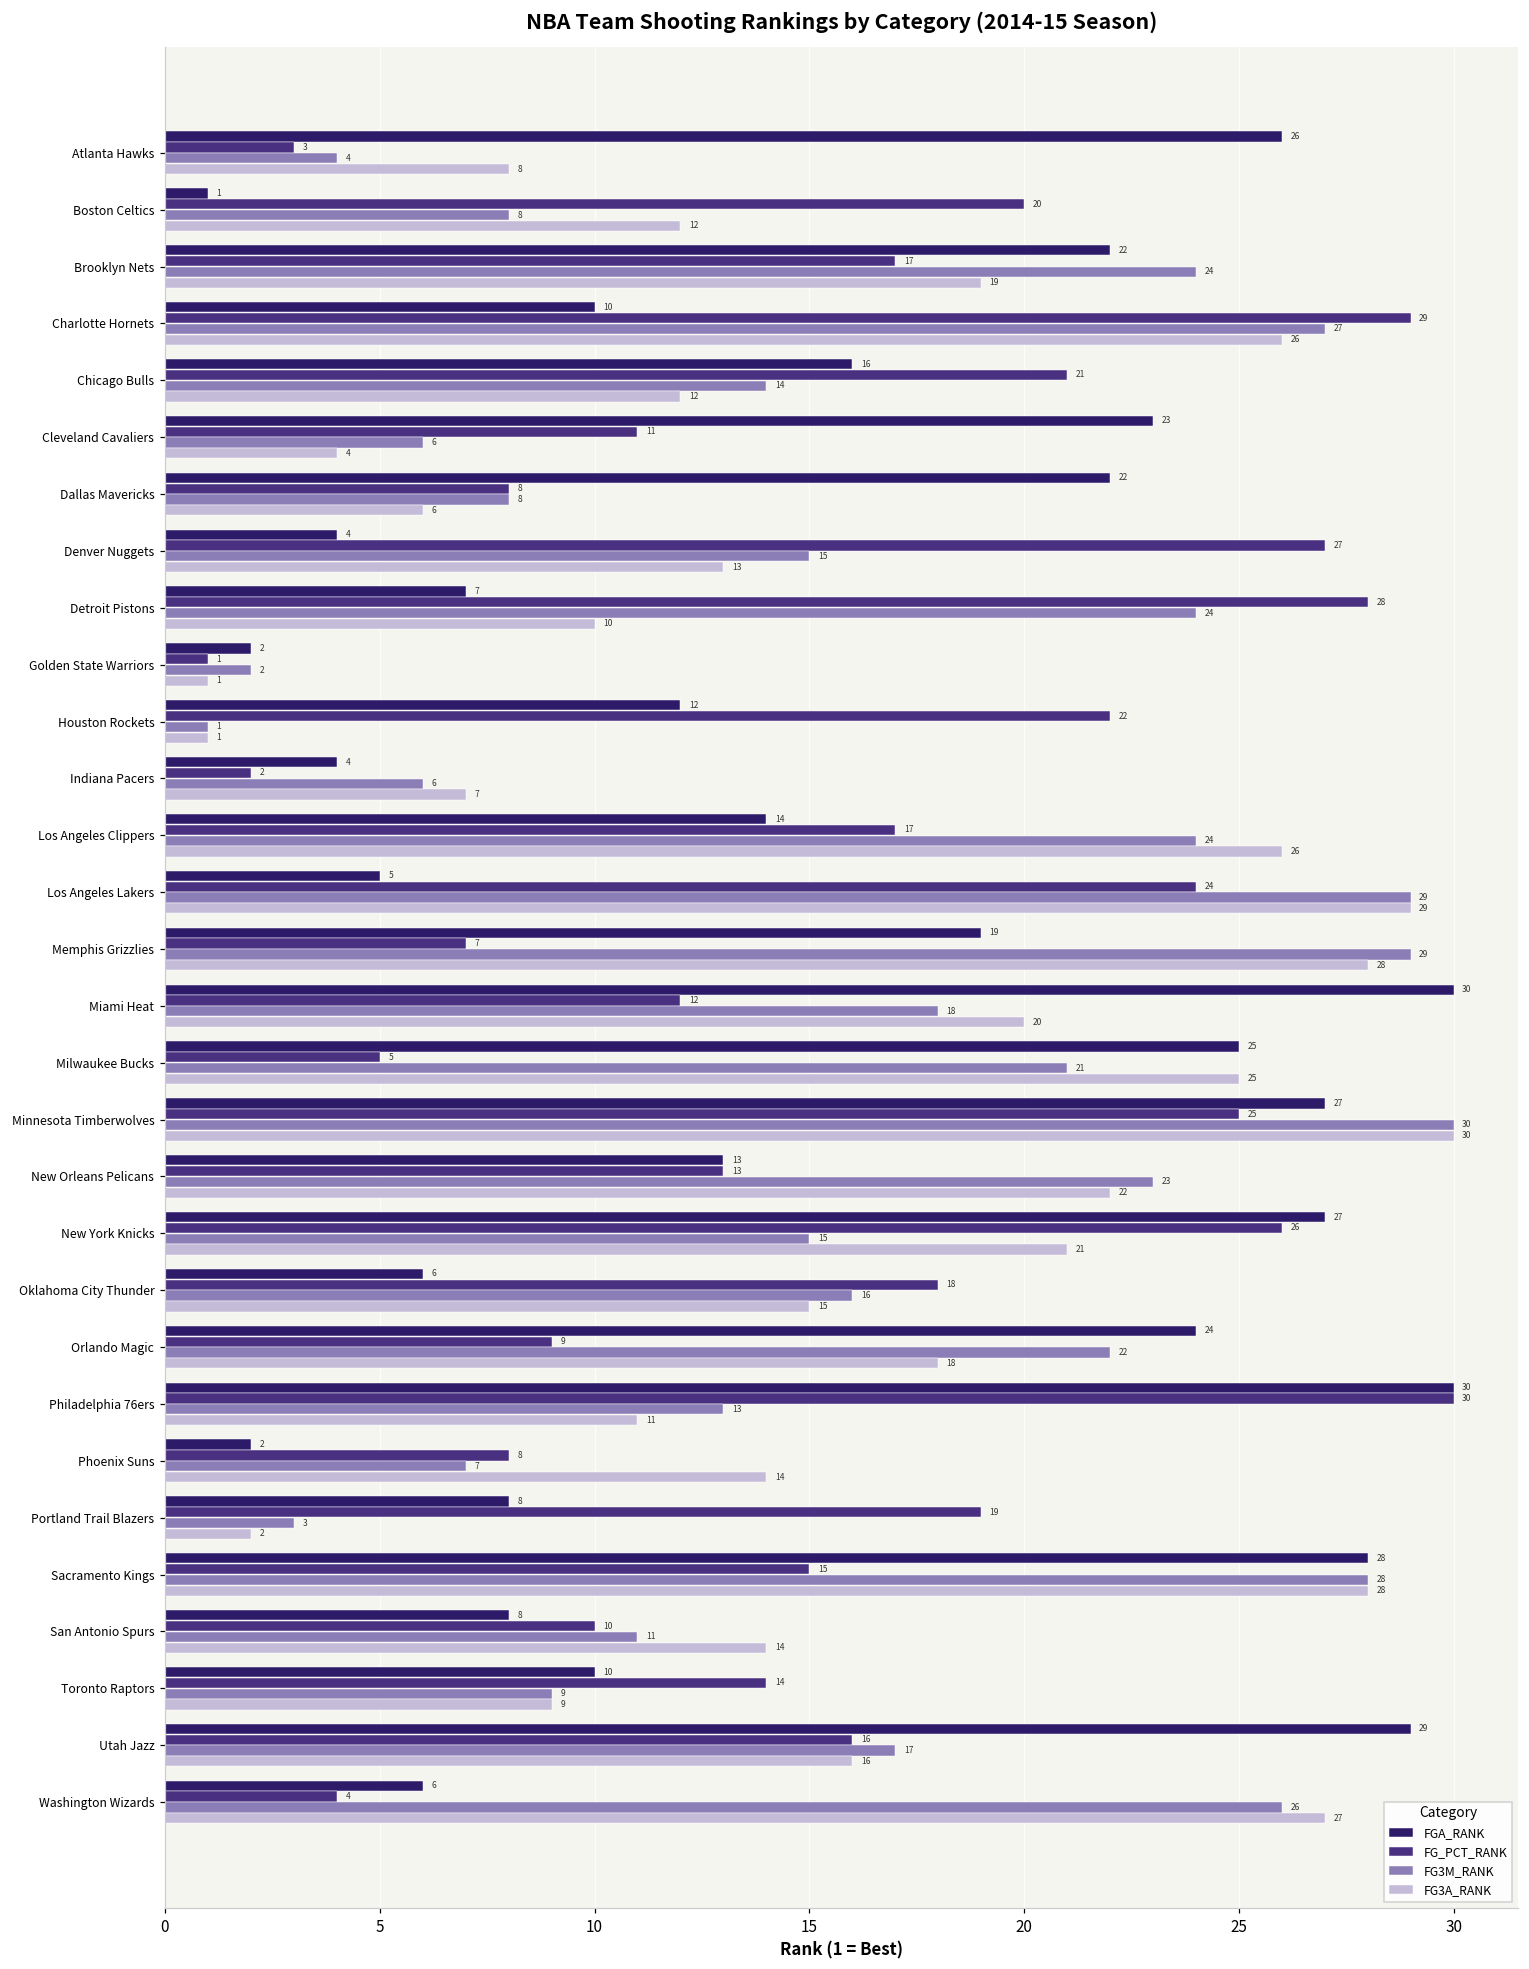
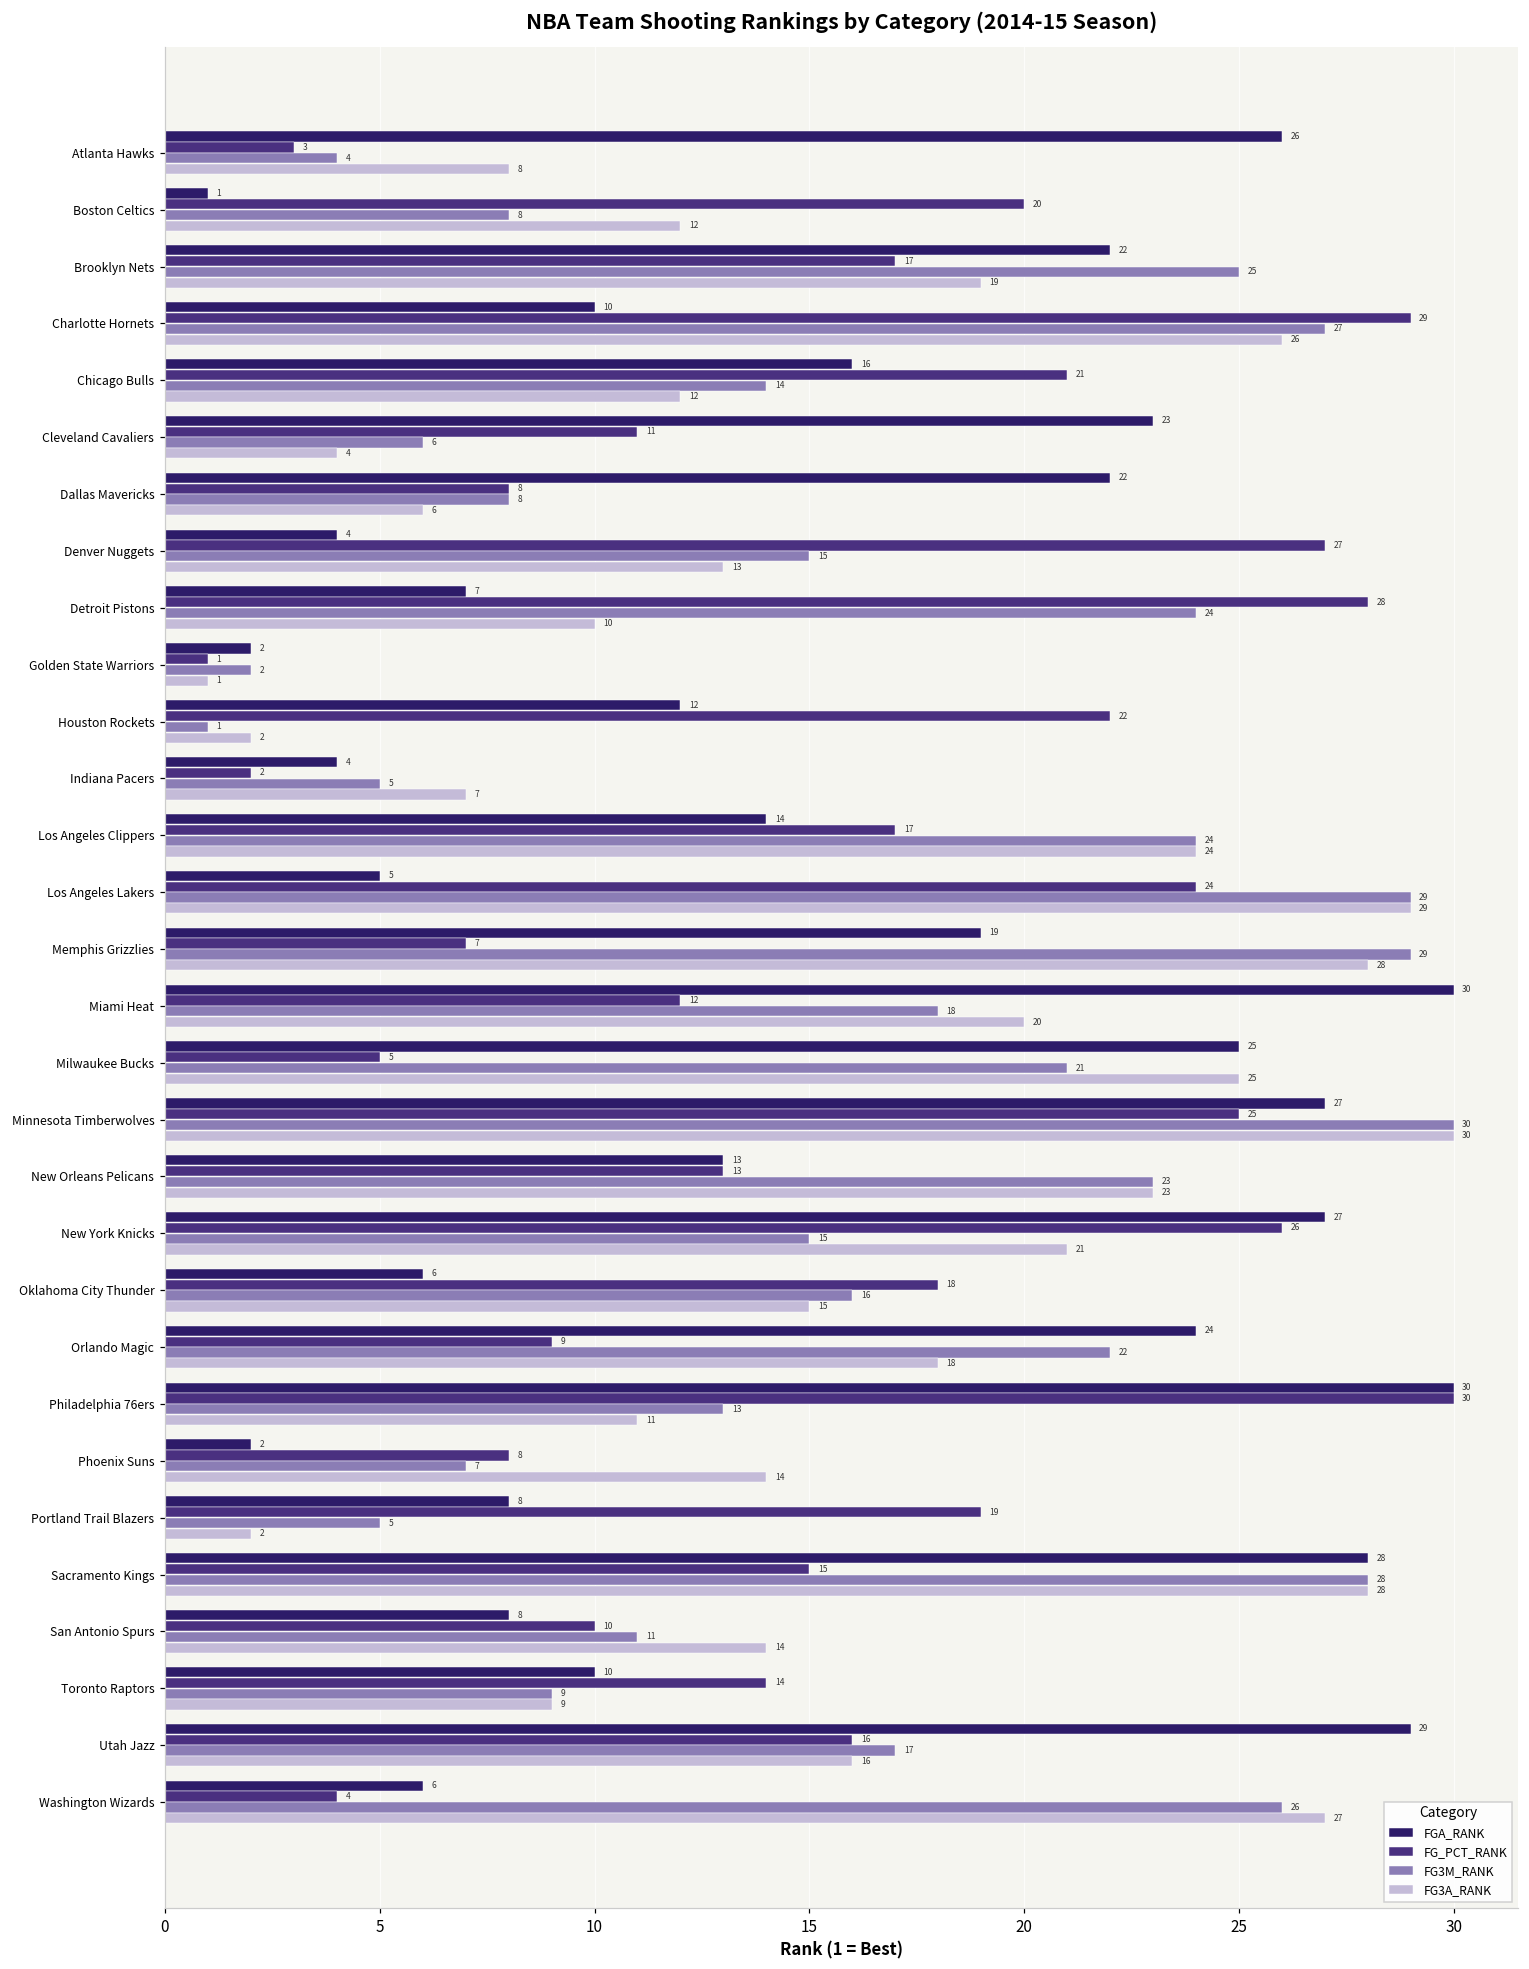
FG3M_RANK, Brooklyn Nets: 24 -> 25
FG3A_RANK, Houston Rockets: 1 -> 2
FG3M_RANK, Indiana Pacers: 6 -> 5
FG3A_RANK, Los Angeles Clippers: 26 -> 24
FG3A_RANK, New Orleans Pelicans: 22 -> 23
FG3M_RANK, Portland Trail Blazers: 3 -> 5
